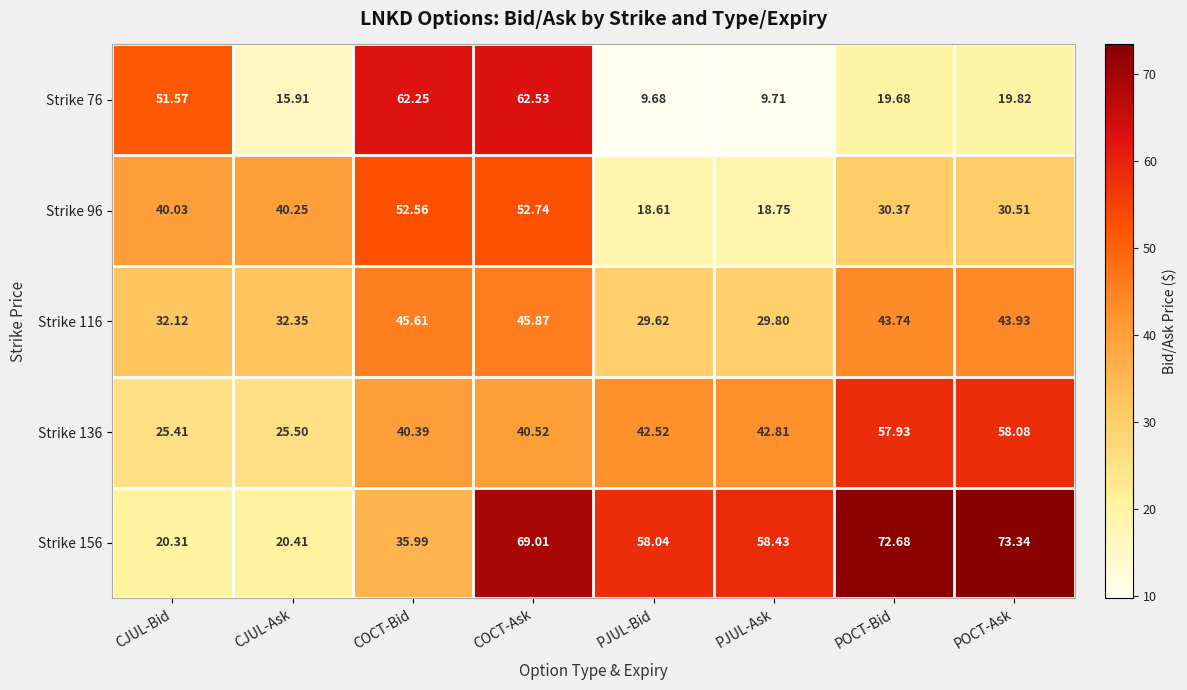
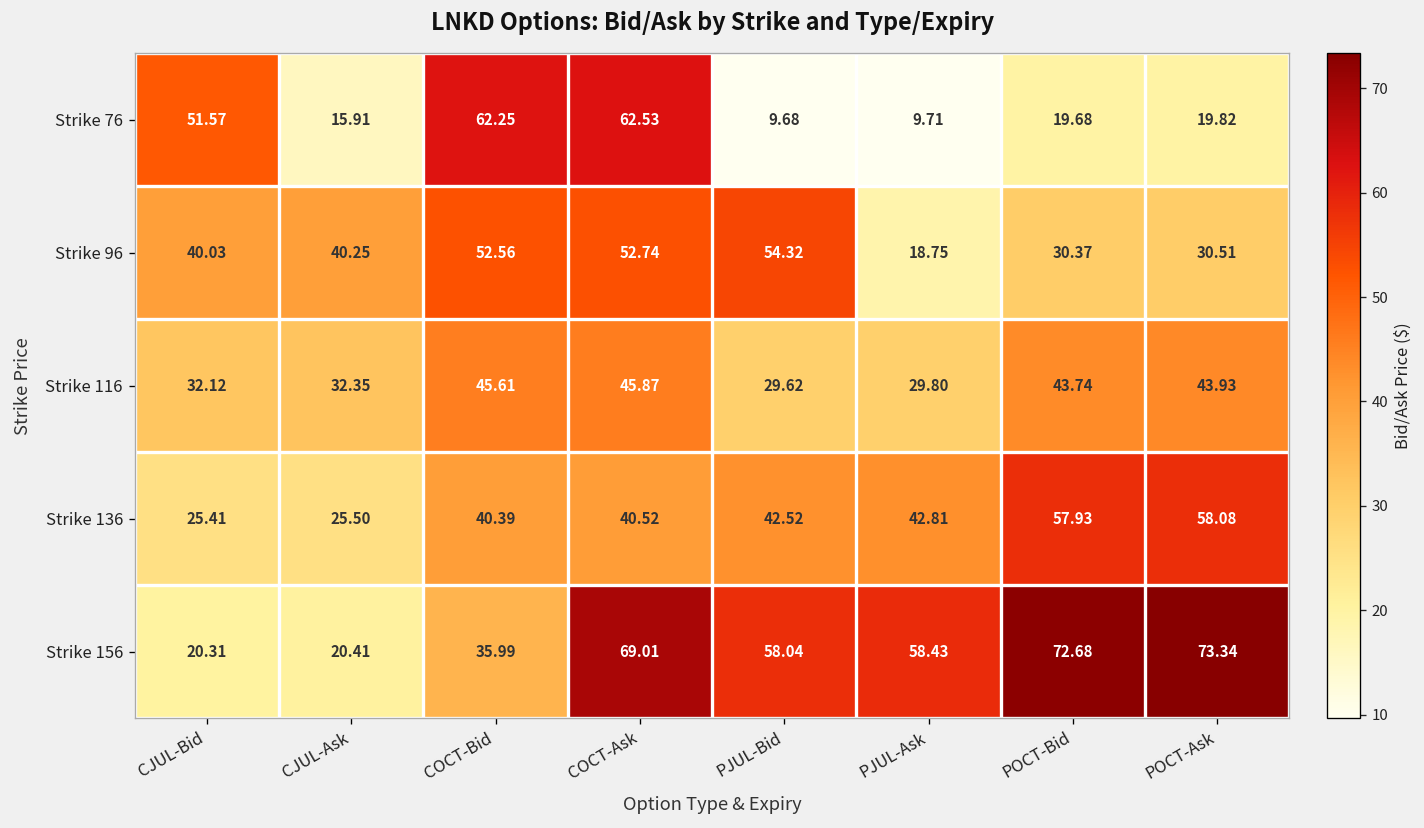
Strike 96, PJUL-Bid: 18.61 -> 54.32
